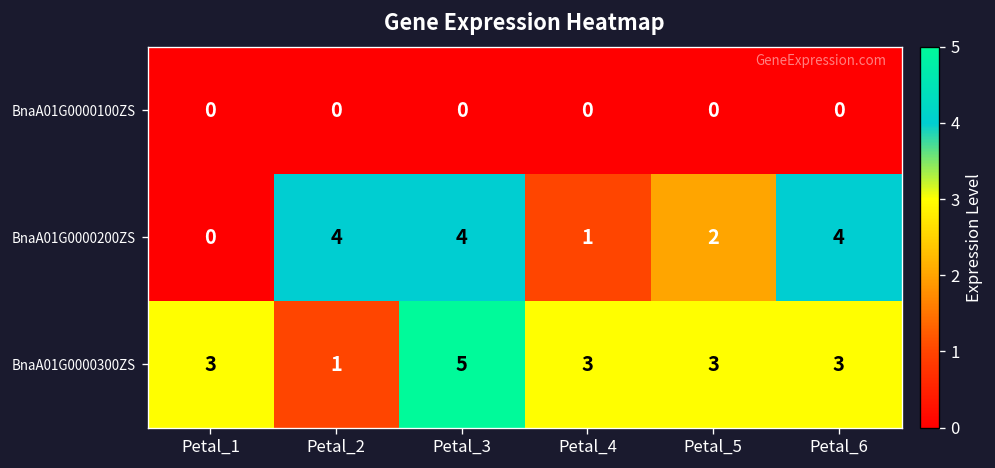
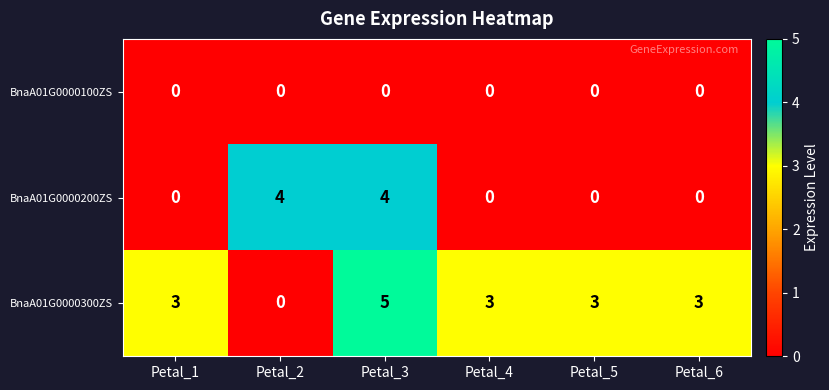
BnaA01G0000200ZS, Petal_4: 1 -> 0
BnaA01G0000200ZS, Petal_5: 2 -> 0
BnaA01G0000200ZS, Petal_6: 4 -> 0
BnaA01G0000300ZS, Petal_2: 1 -> 0
